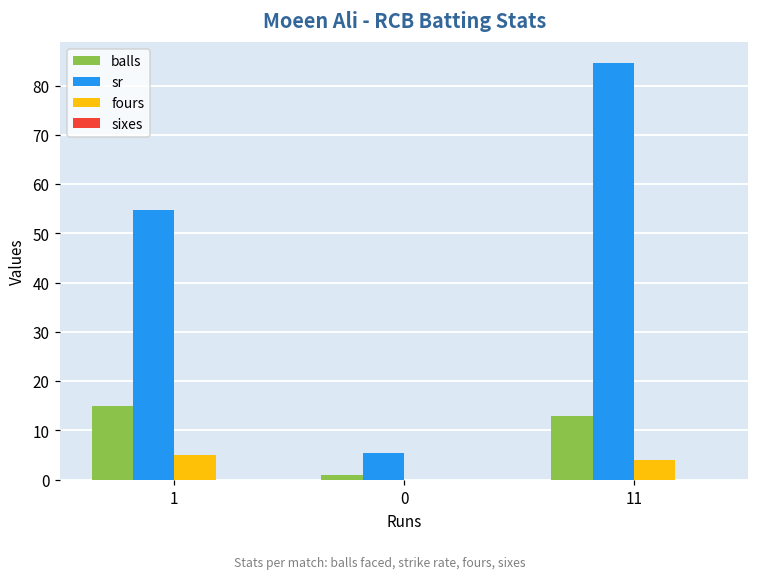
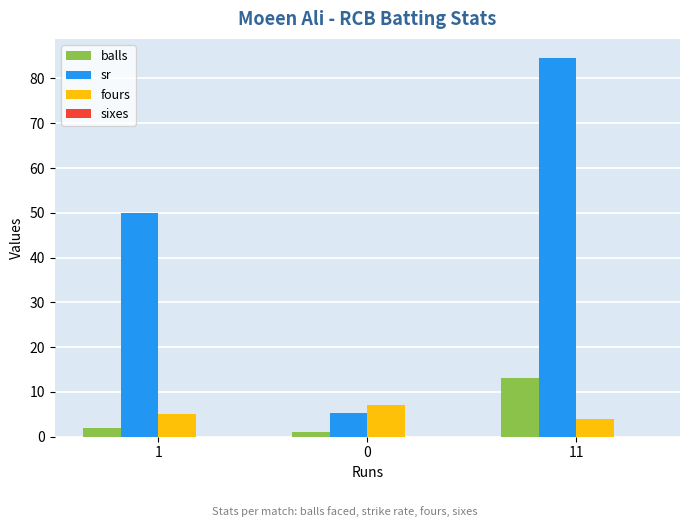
balls, 1: 15 -> 2
sr, 1: 55 -> 50
fours, 0: 0 -> 7
